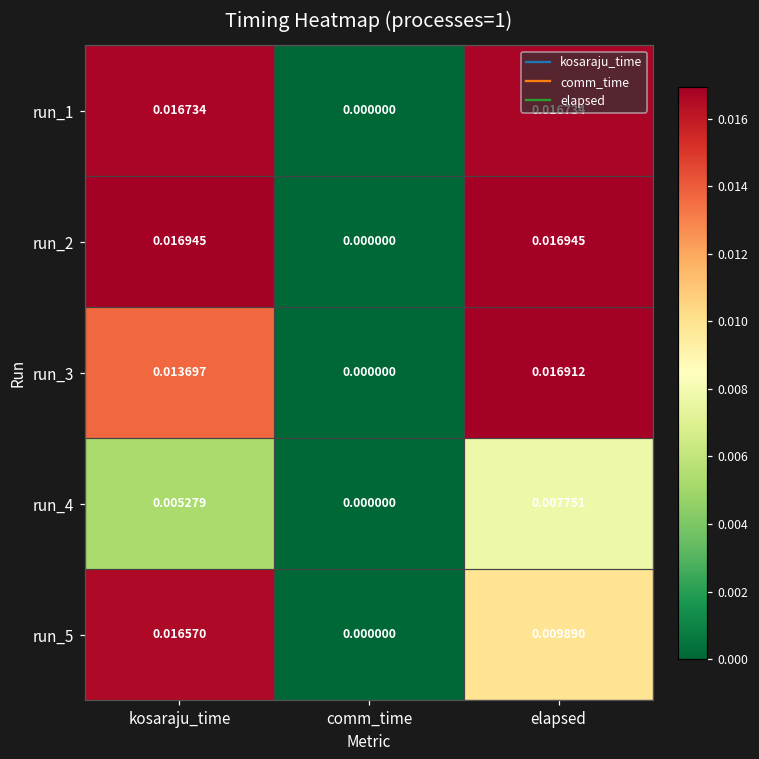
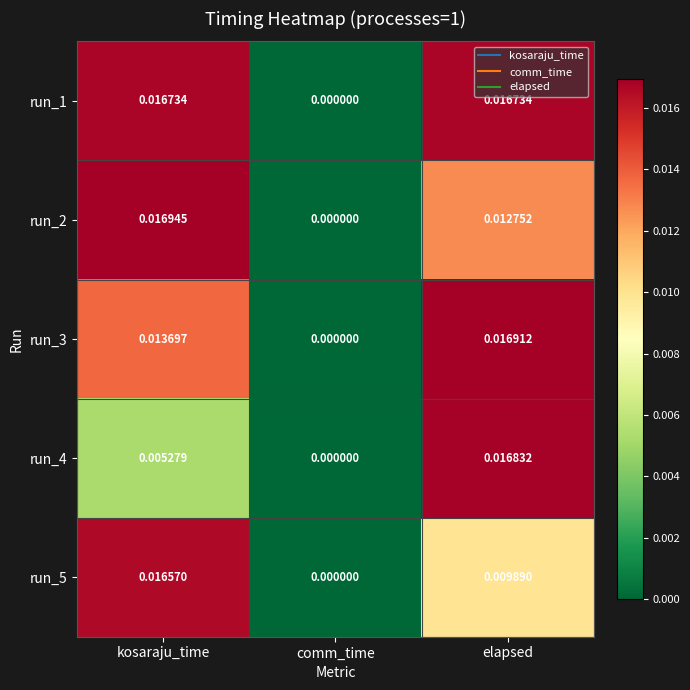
run_2, elapsed: 0.016945 -> 0.012752
run_4, elapsed: 0.007751 -> 0.016832
